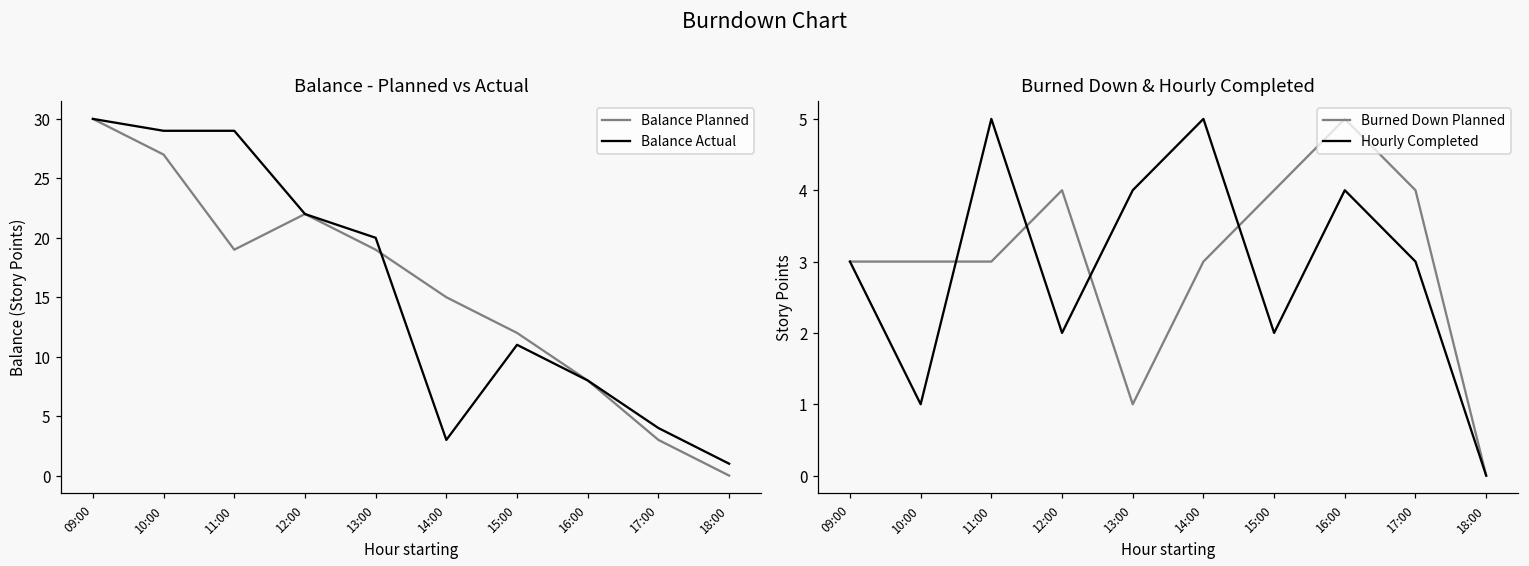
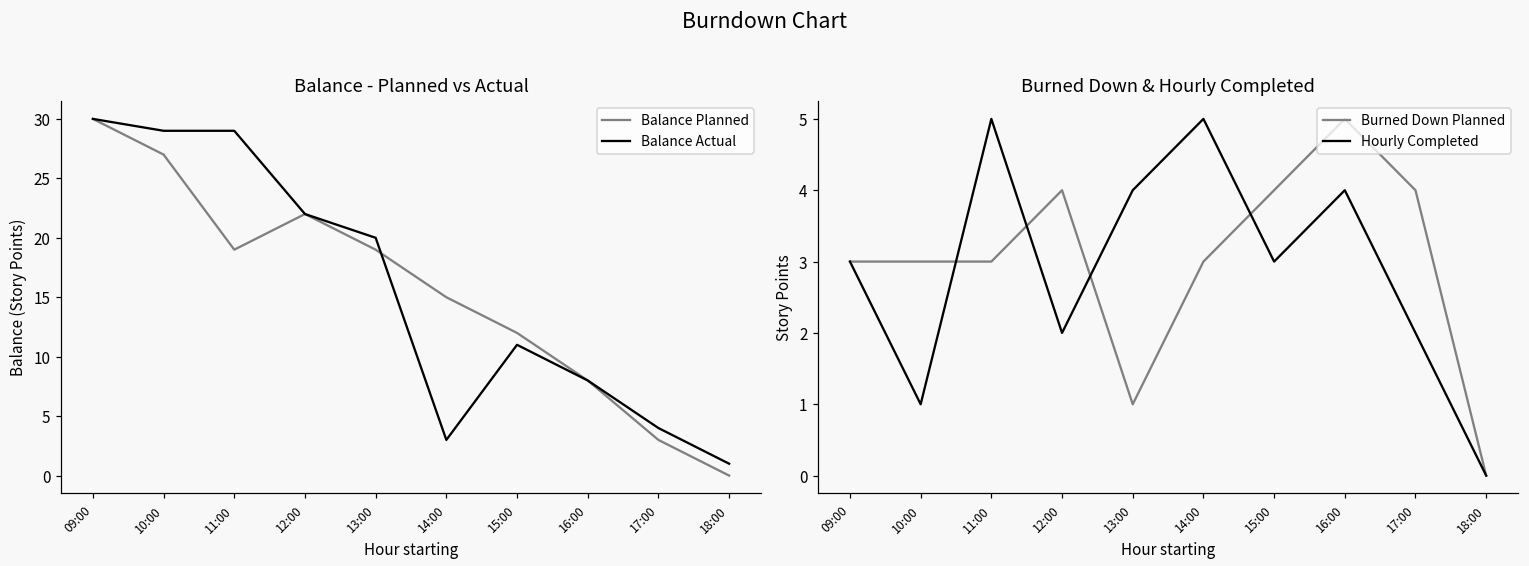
Burned Down & Hourly Completed, Hourly Completed, 15:00: 2 -> 3
Burned Down & Hourly Completed, Hourly Completed, 17:00: 3 -> 2
